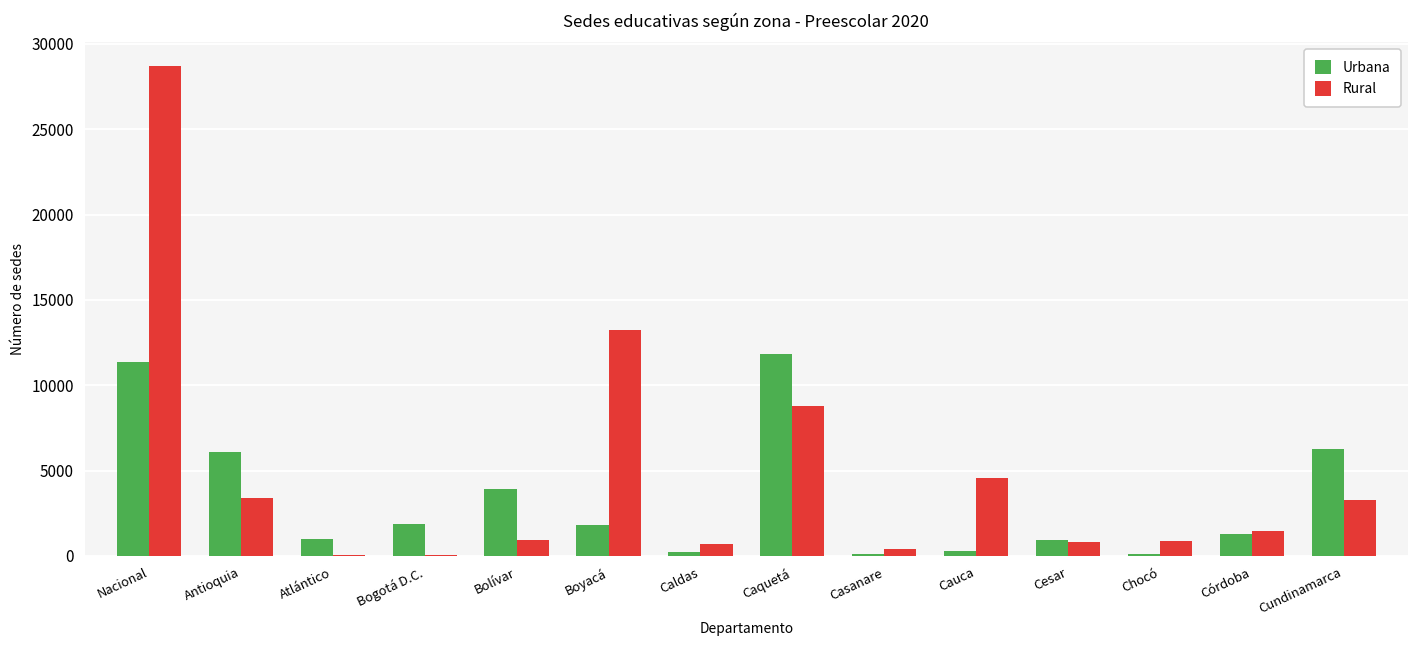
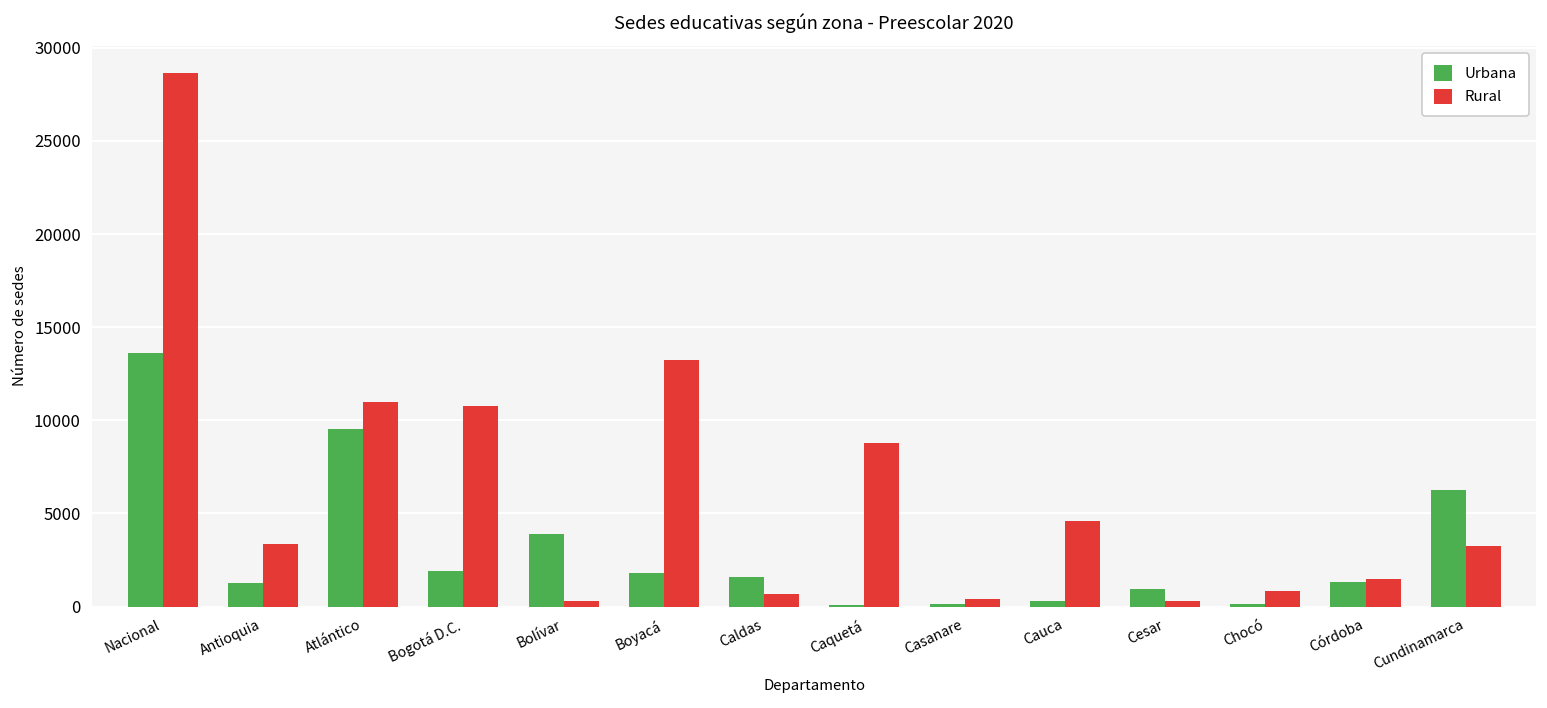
Urbana, Nacional: 11400 -> 13600
Urbana, Antioquia: 6100 -> 1200
Urbana, Atlántico: 1000 -> 9500
Rural, Atlántico: 100 -> 11000
Rural, Bogotá D.C.: 0 -> 10800
Rural, Bolívar: 900 -> 300
Urbana, Caldas: 200 -> 1600
Urbana, Caquetá: 11900 -> 100
Rural, Cesar: 800 -> 300
